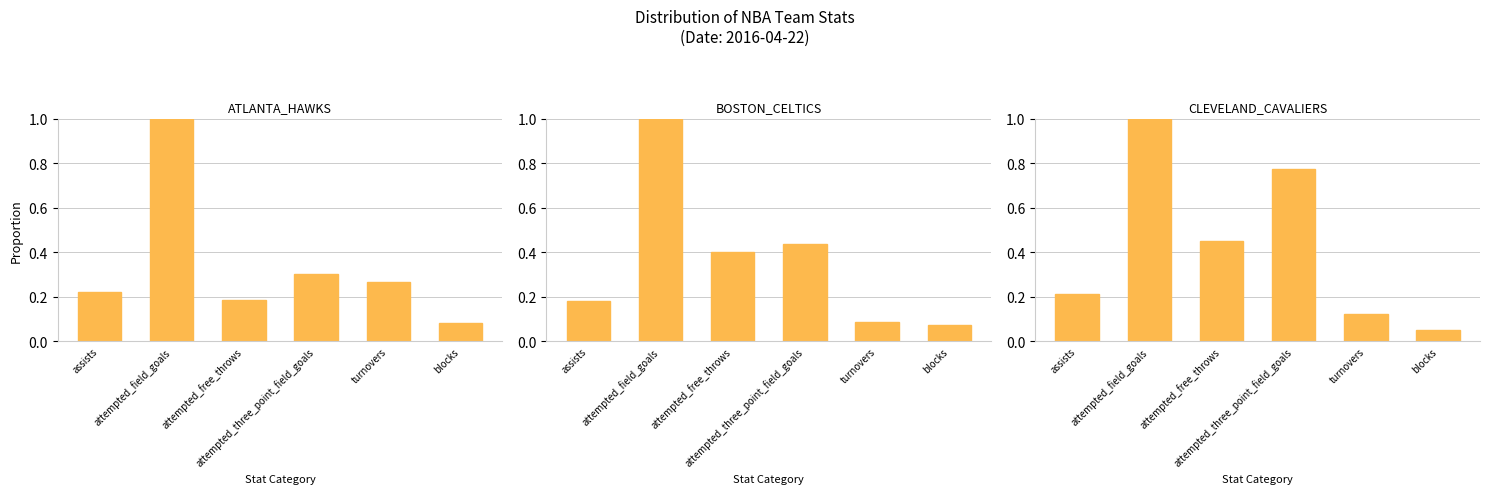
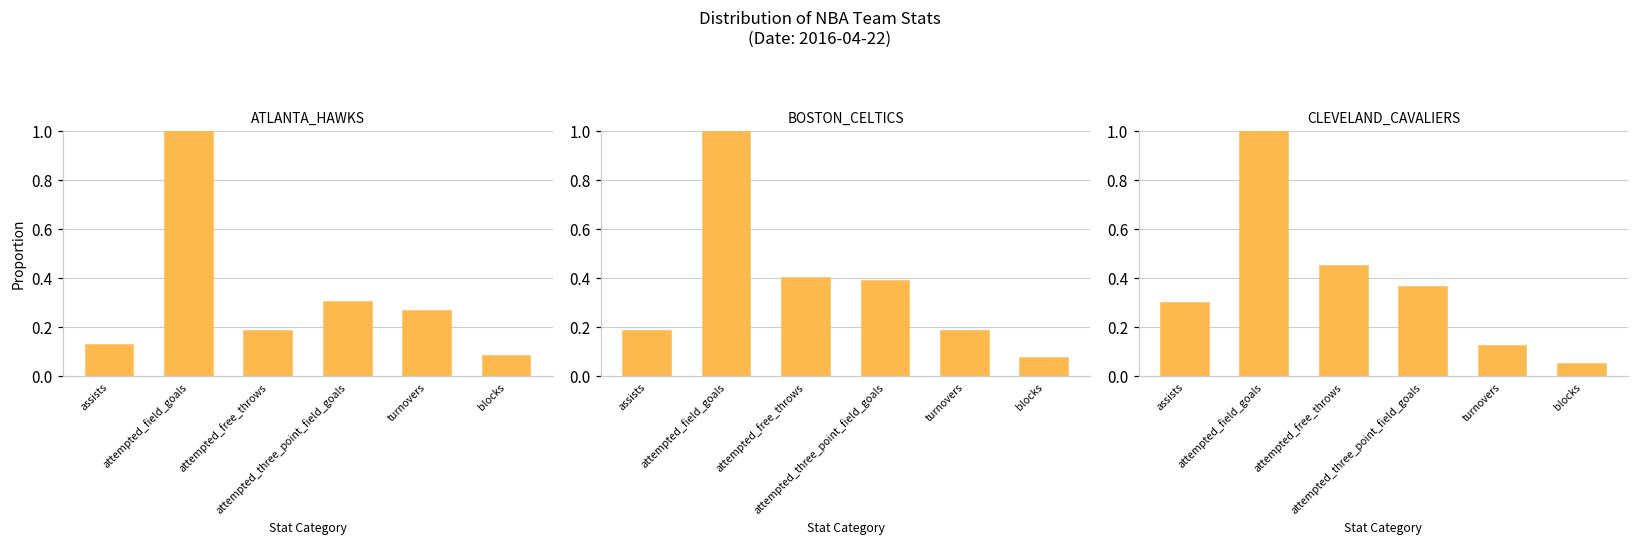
ATLANTA_HAWKS, assists: 0.22 -> 0.13
BOSTON_CELTICS, attempted_three_point_field_goals: 0.44 -> 0.39
BOSTON_CELTICS, turnovers: 0.09 -> 0.18
CLEVELAND_CAVALIERS, assists: 0.21 -> 0.30
CLEVELAND_CAVALIERS, attempted_three_point_field_goals: 0.78 -> 0.36
